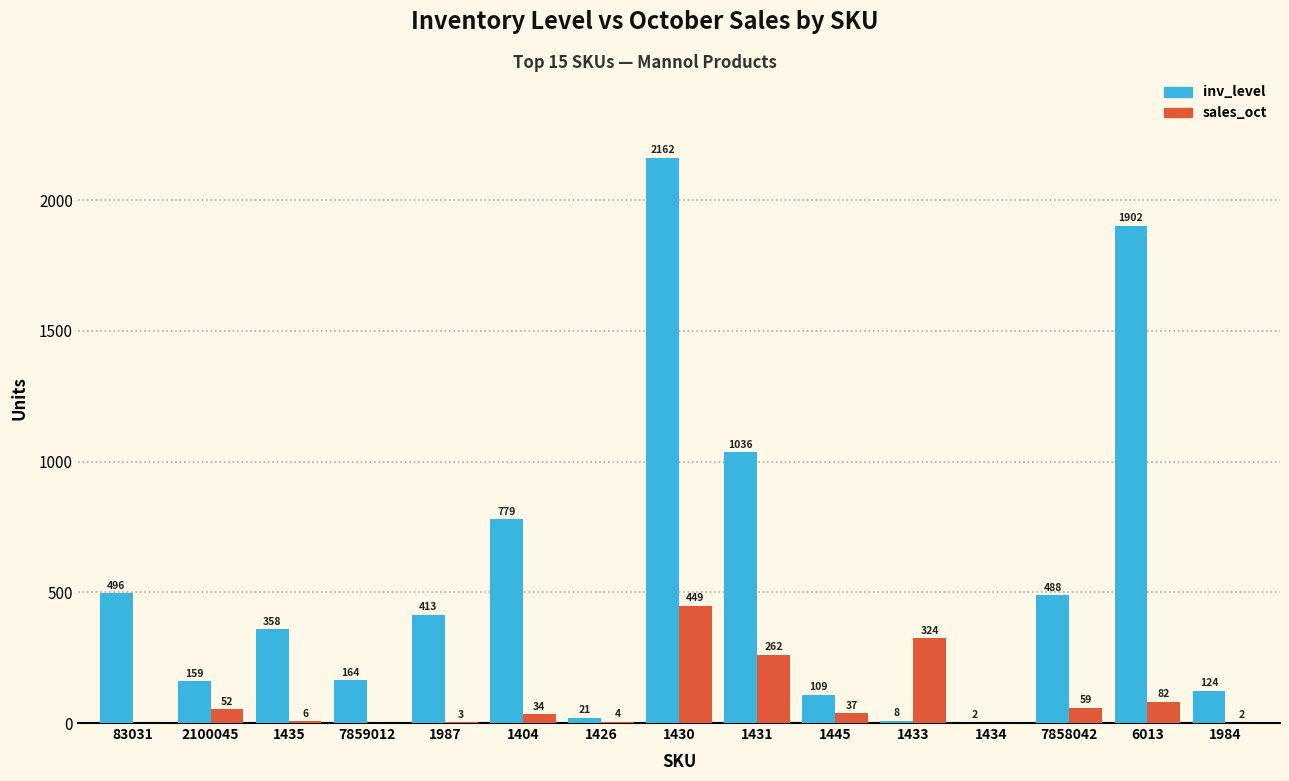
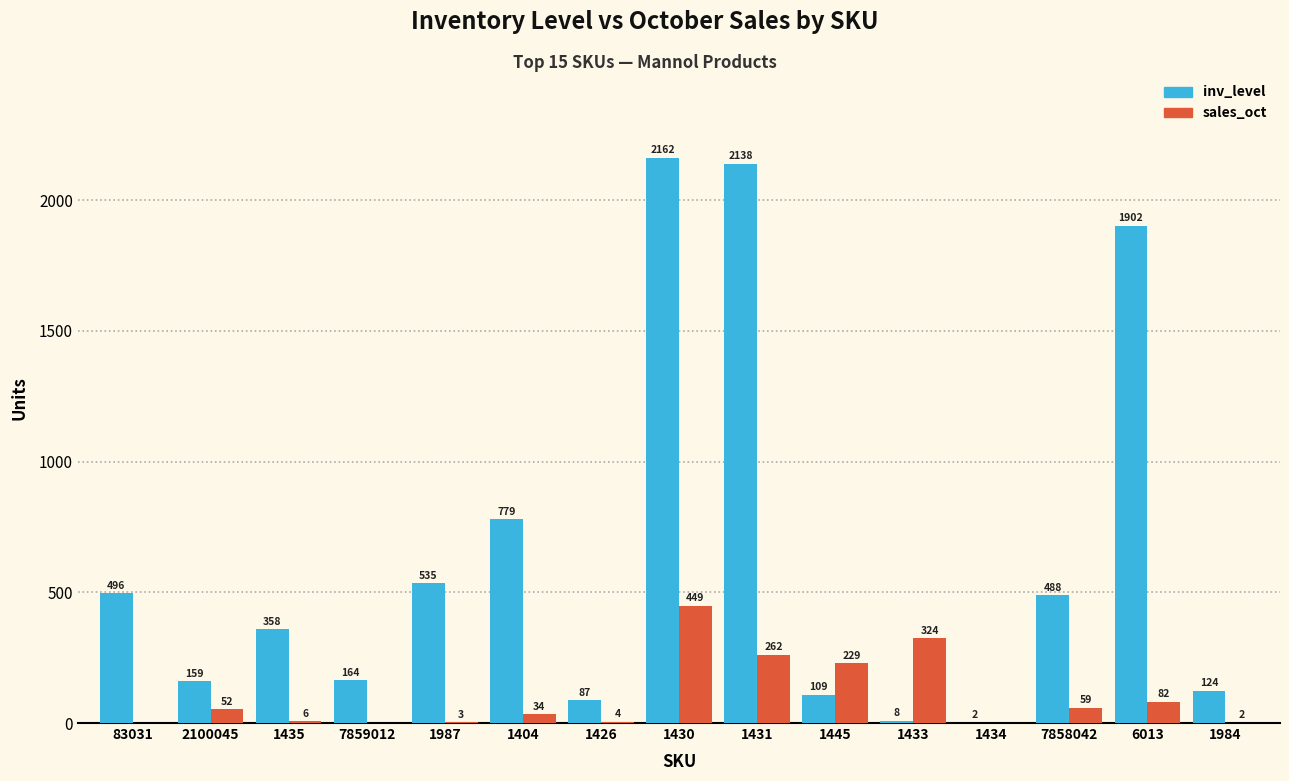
inv_level, 1987: 413 -> 535
inv_level, 1426: 21 -> 87
inv_level, 1431: 1036 -> 2138
sales_oct, 1445: 37 -> 229
